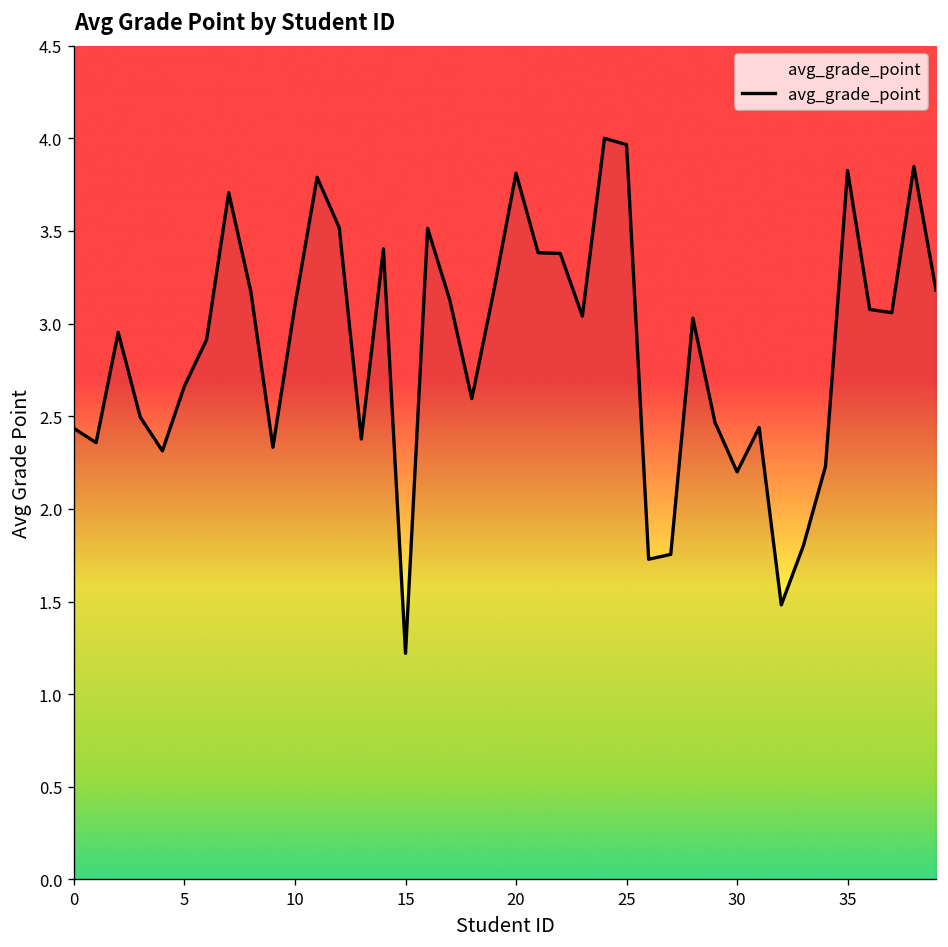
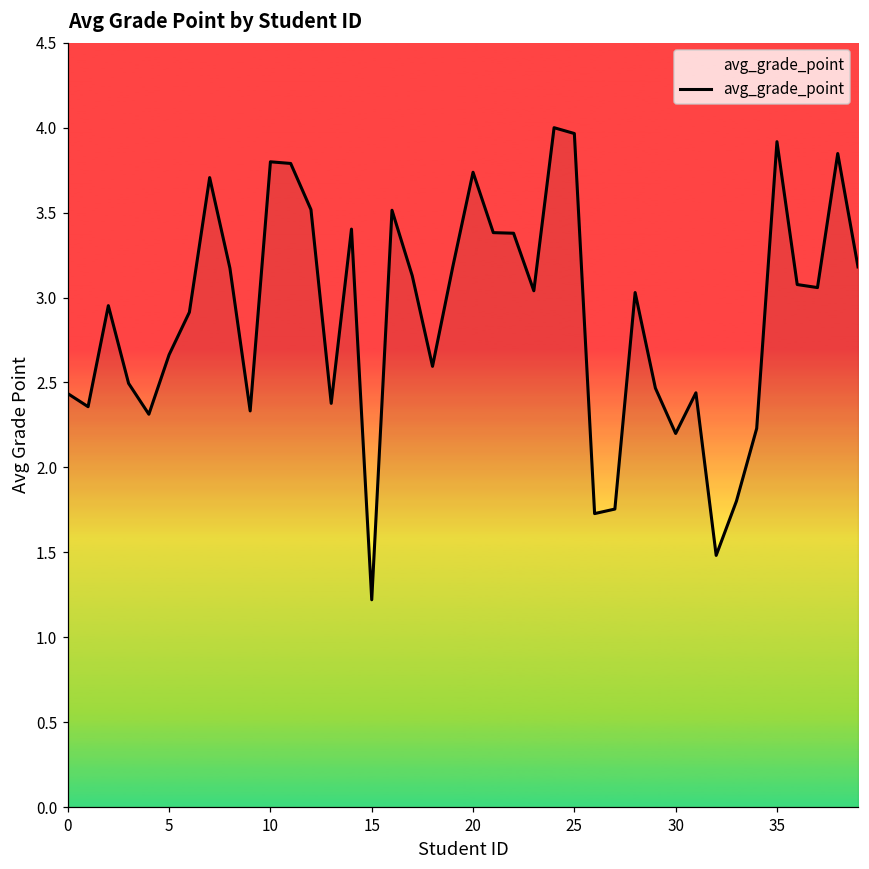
10: 3.10 -> 3.80
20: 3.81 -> 3.74
35: 3.83 -> 3.92
